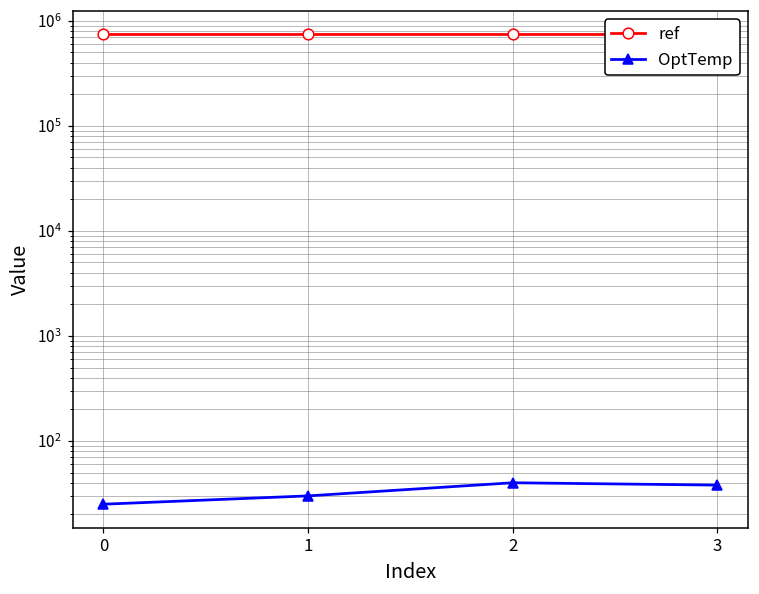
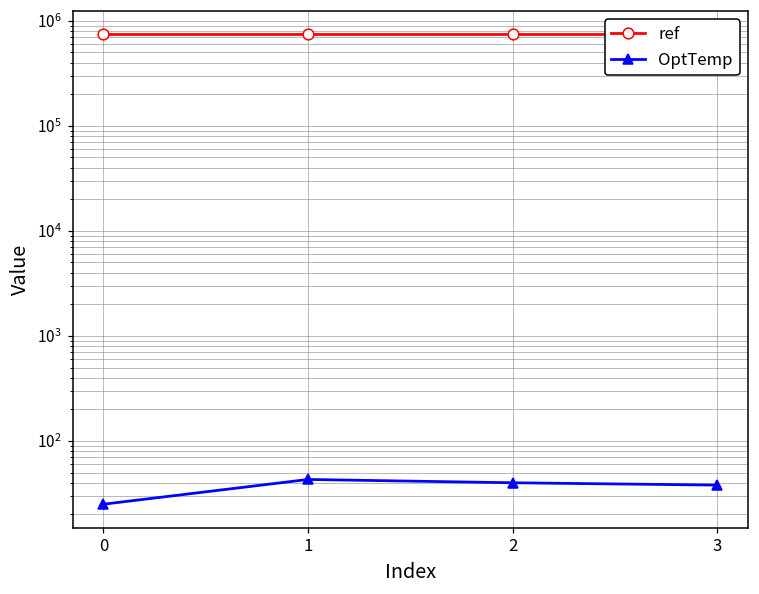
OptTemp, 1: 30 -> 40
